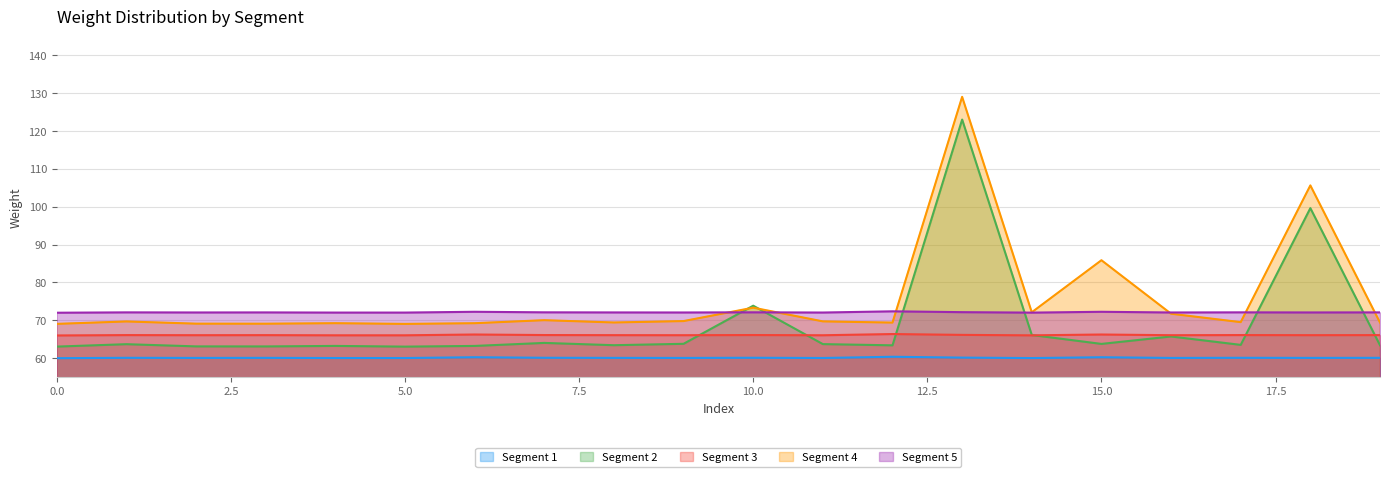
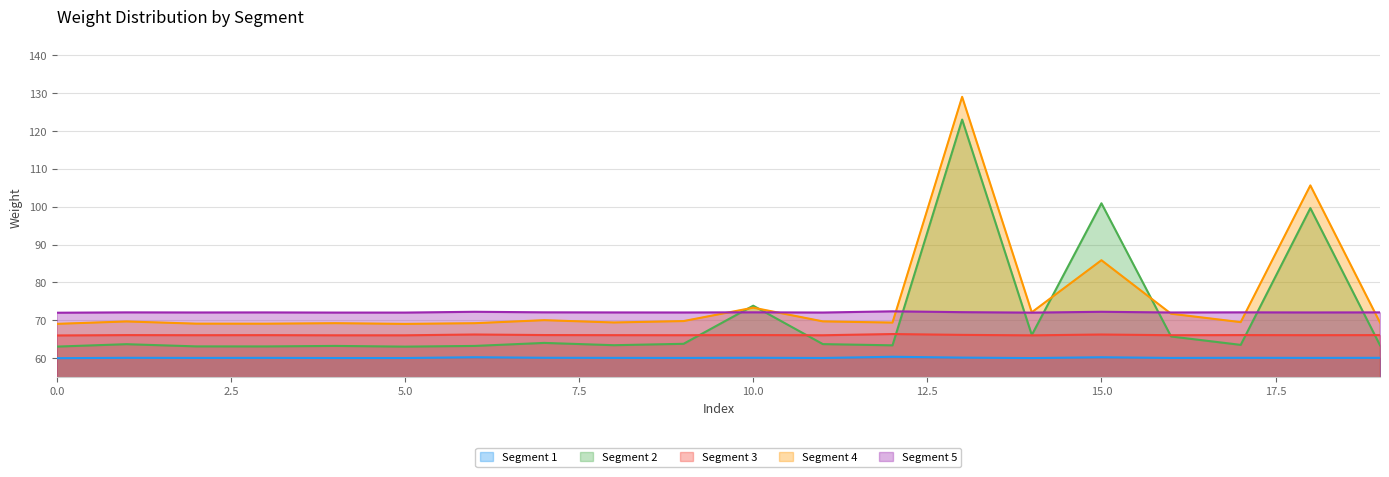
Segment 2, 15.0: 64 -> 101
